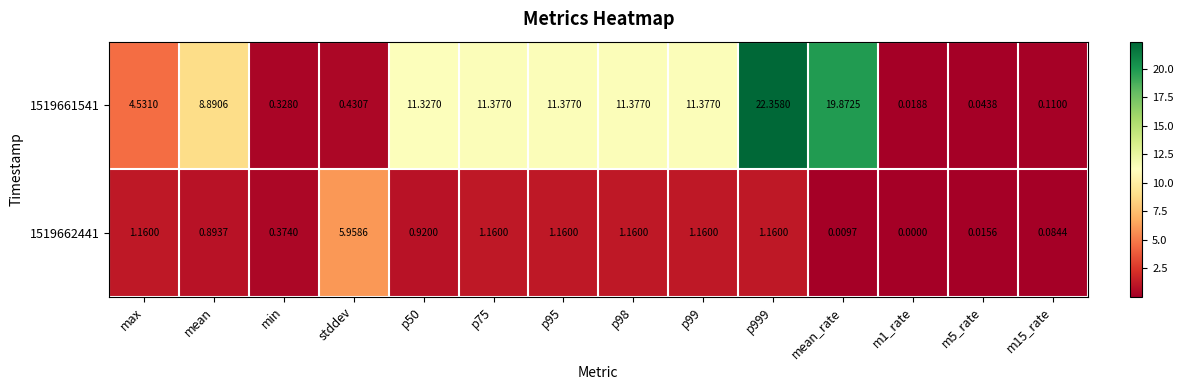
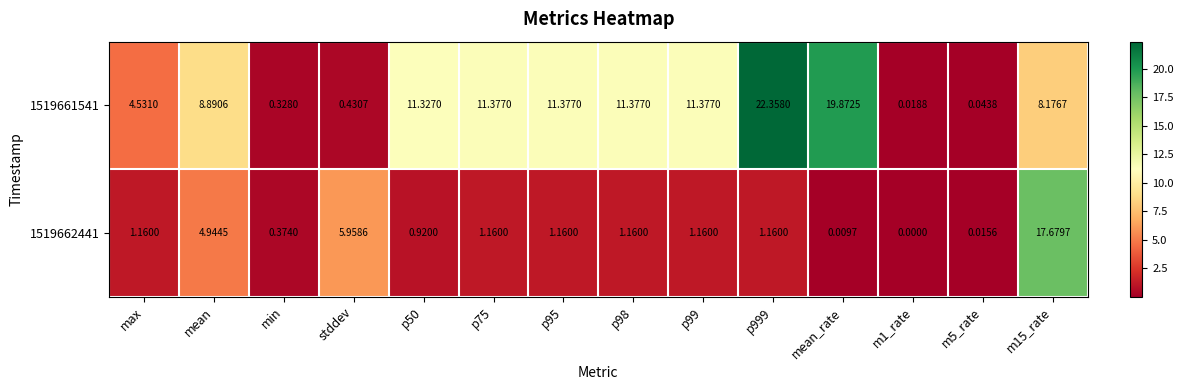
1519661541, m15_rate: 0.1100 -> 8.1767
1519662441, mean: 0.8937 -> 4.9445
1519662441, m15_rate: 0.0844 -> 17.6797
